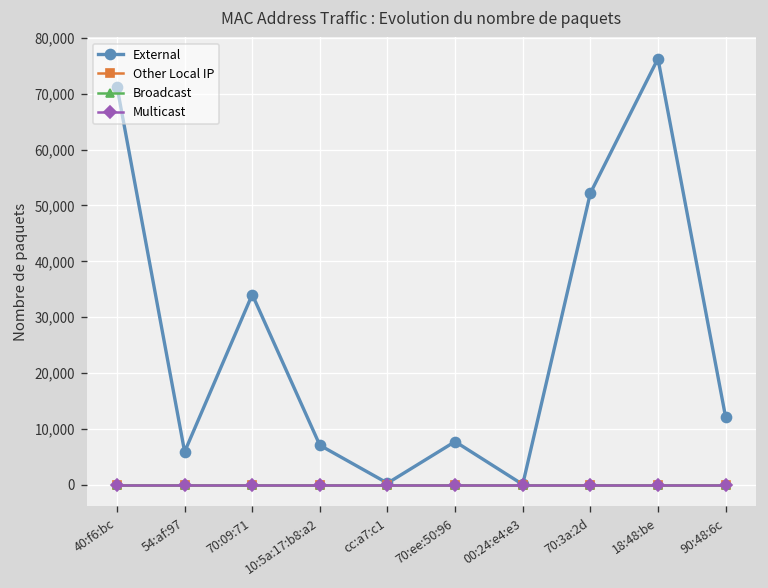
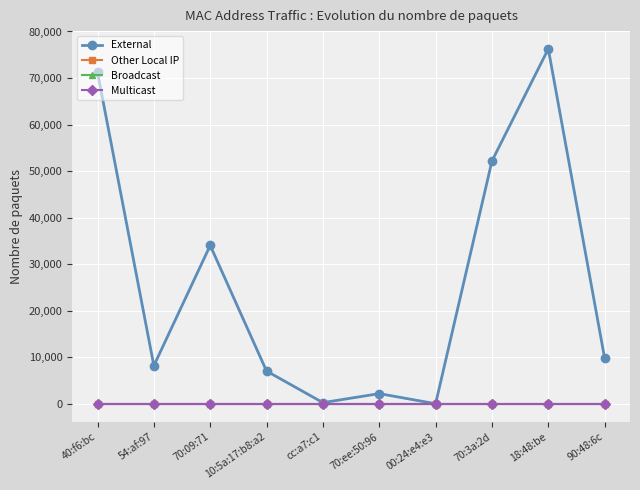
External, 54:af:97: 6,000 -> 8,000
External, 70:ee:50:96: 8,000 -> 2,000
External, 90:48:6c: 12,000 -> 10,000
